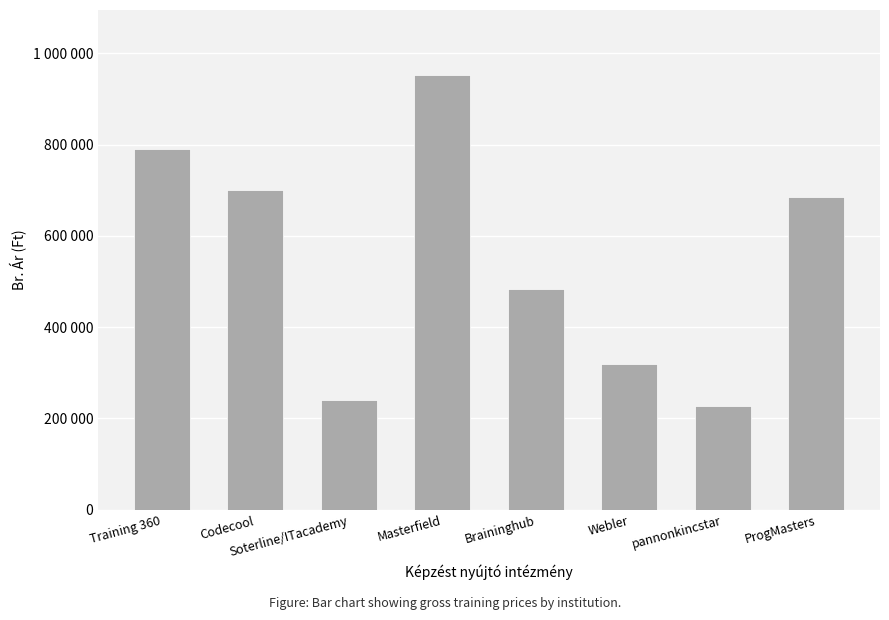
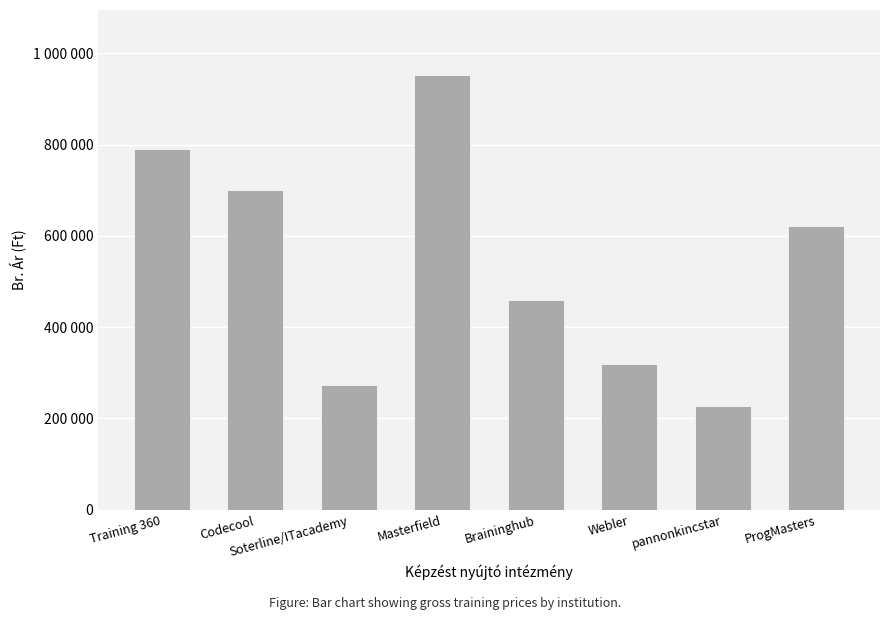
Soterline/ITacademy: 240000 -> 270000
Braininghub: 480000 -> 460000
ProgMasters: 680000 -> 620000
